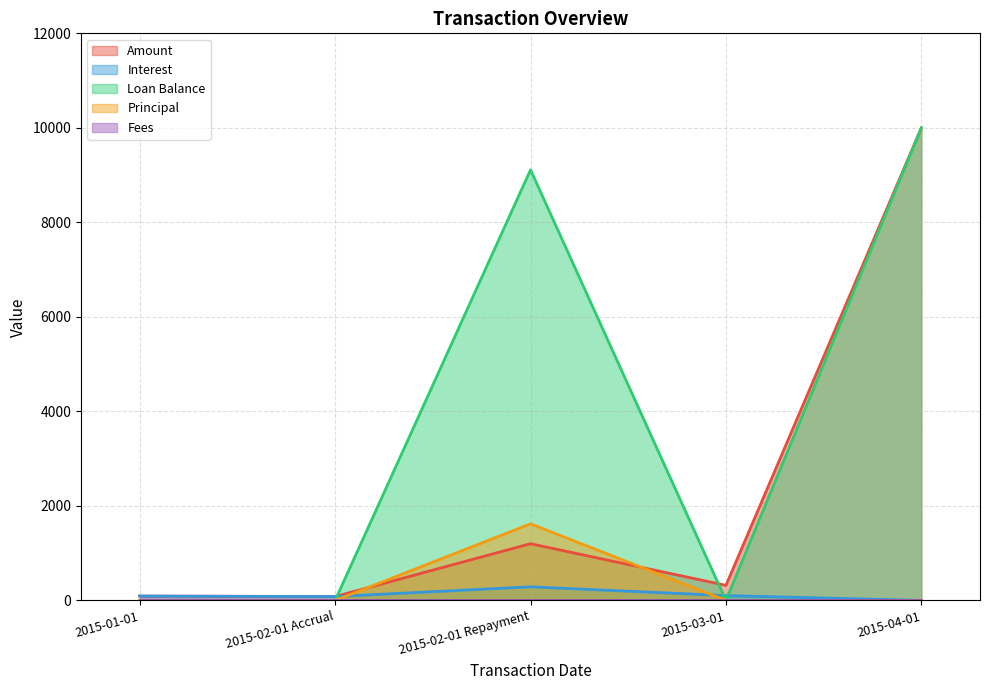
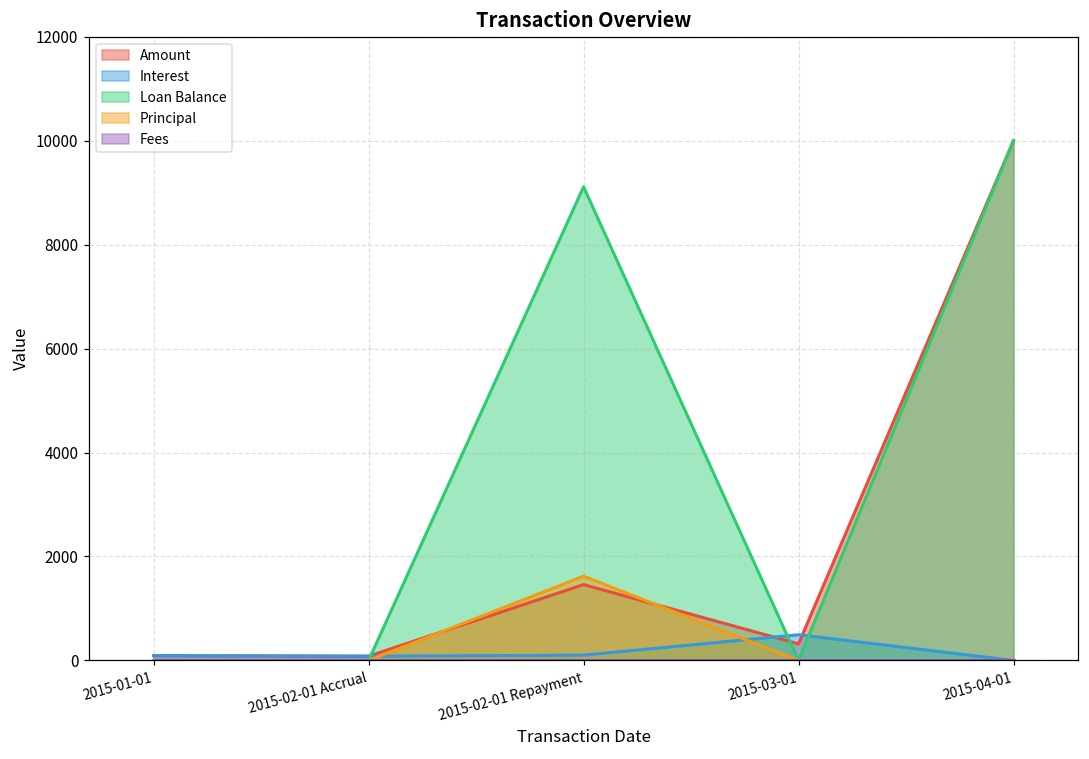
Amount, 2015-02-01 Repayment: 1200 -> 1500
Interest, 2015-02-01 Repayment: 300 -> 100
Interest, 2015-03-01: 100 -> 500
